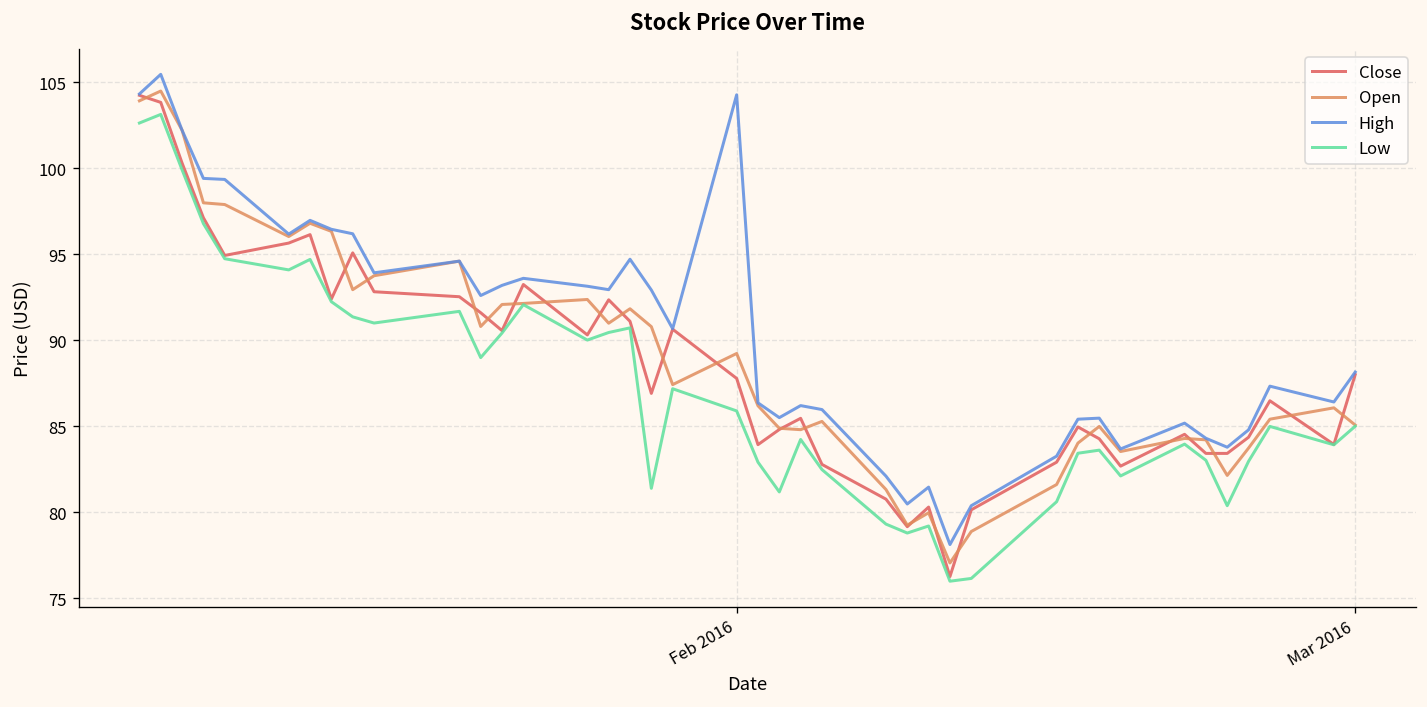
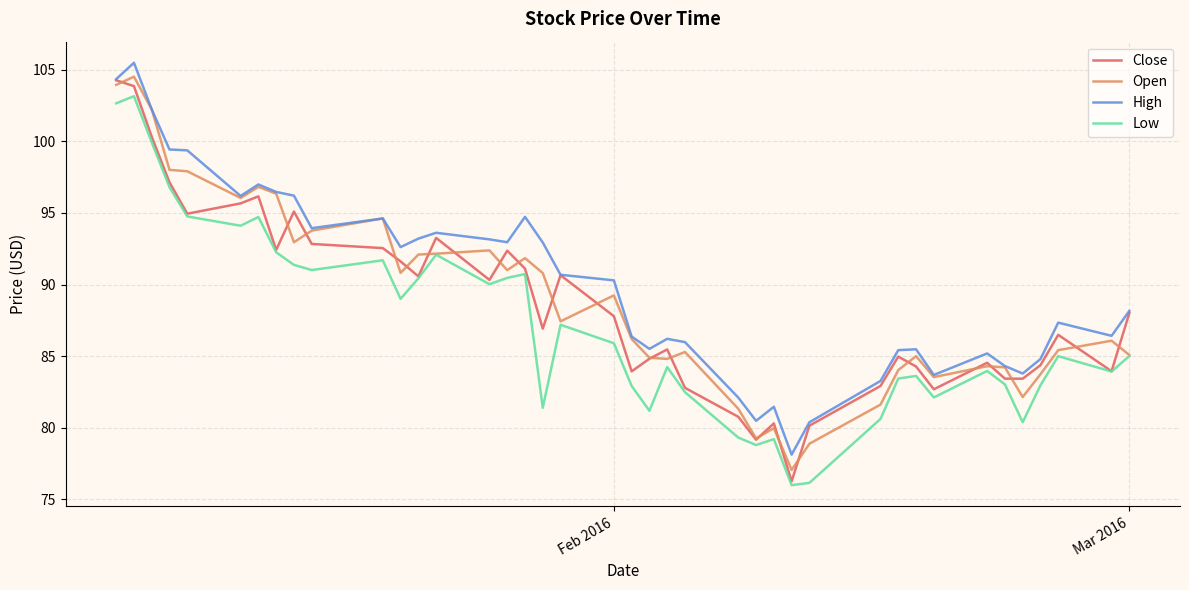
High, Feb 2016: 104.3 -> 90.3
